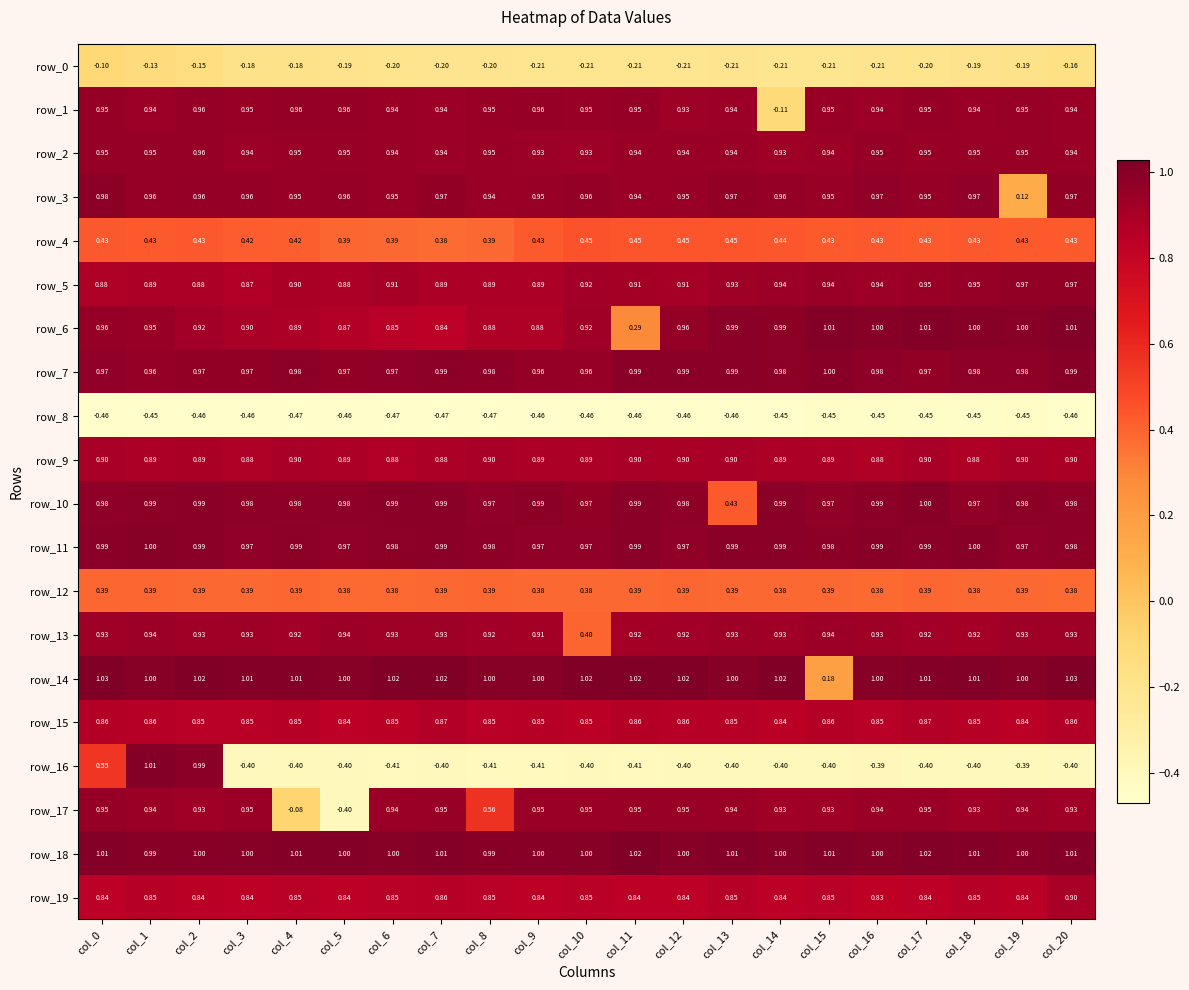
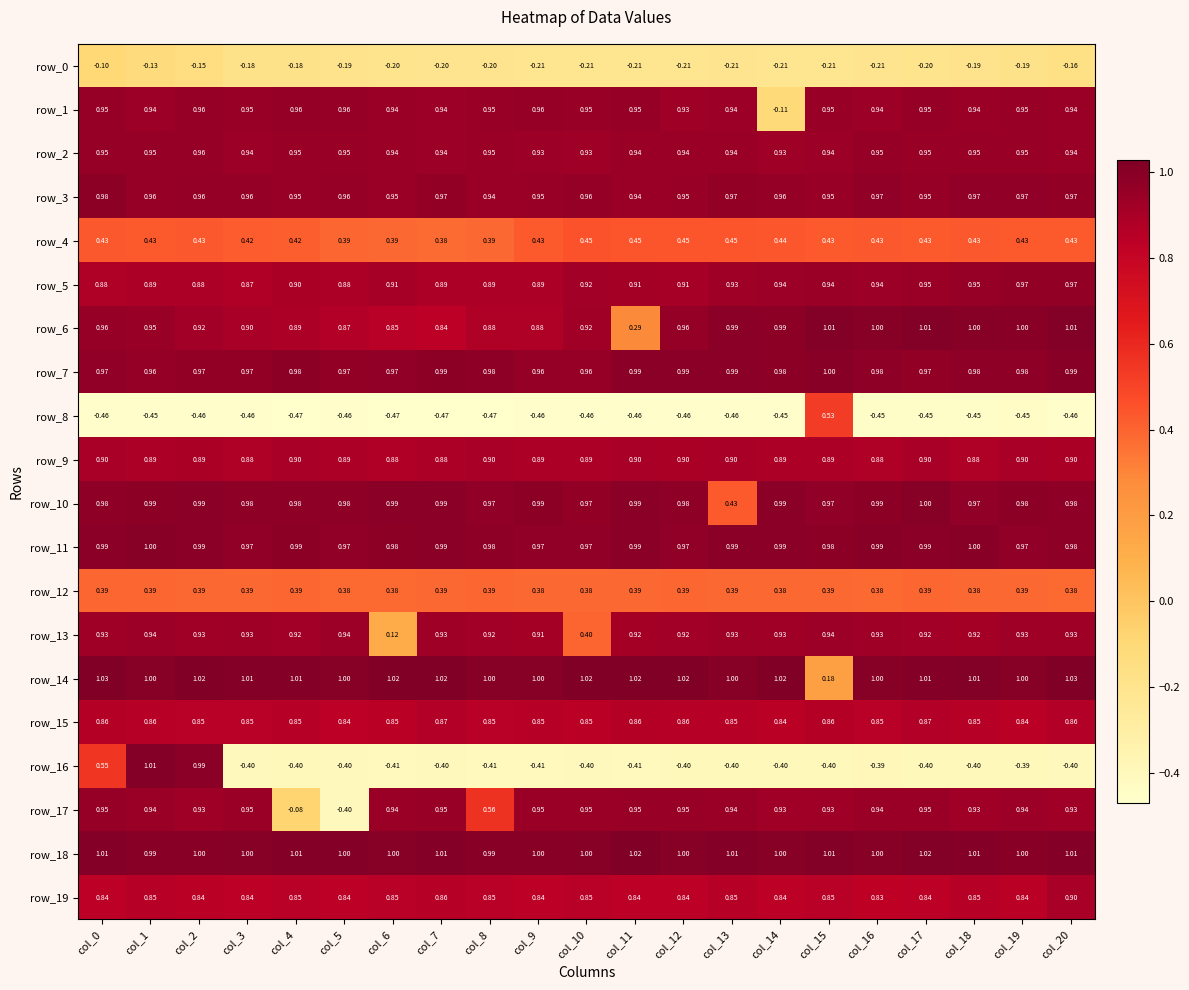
row_3, col_19: 0.12 -> 0.97
row_8, col_15: -0.45 -> 0.53
row_13, col_6: 0.93 -> 0.12
